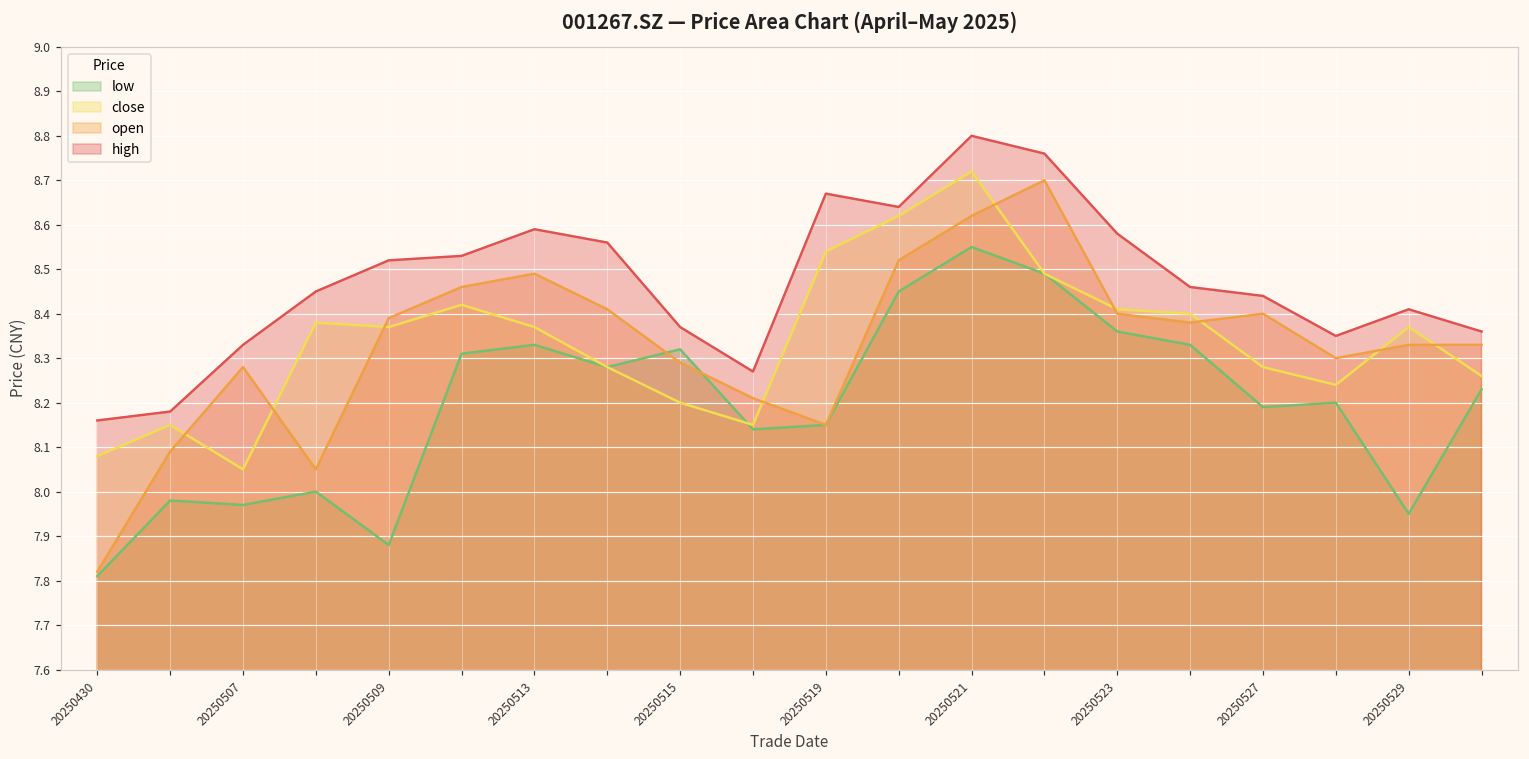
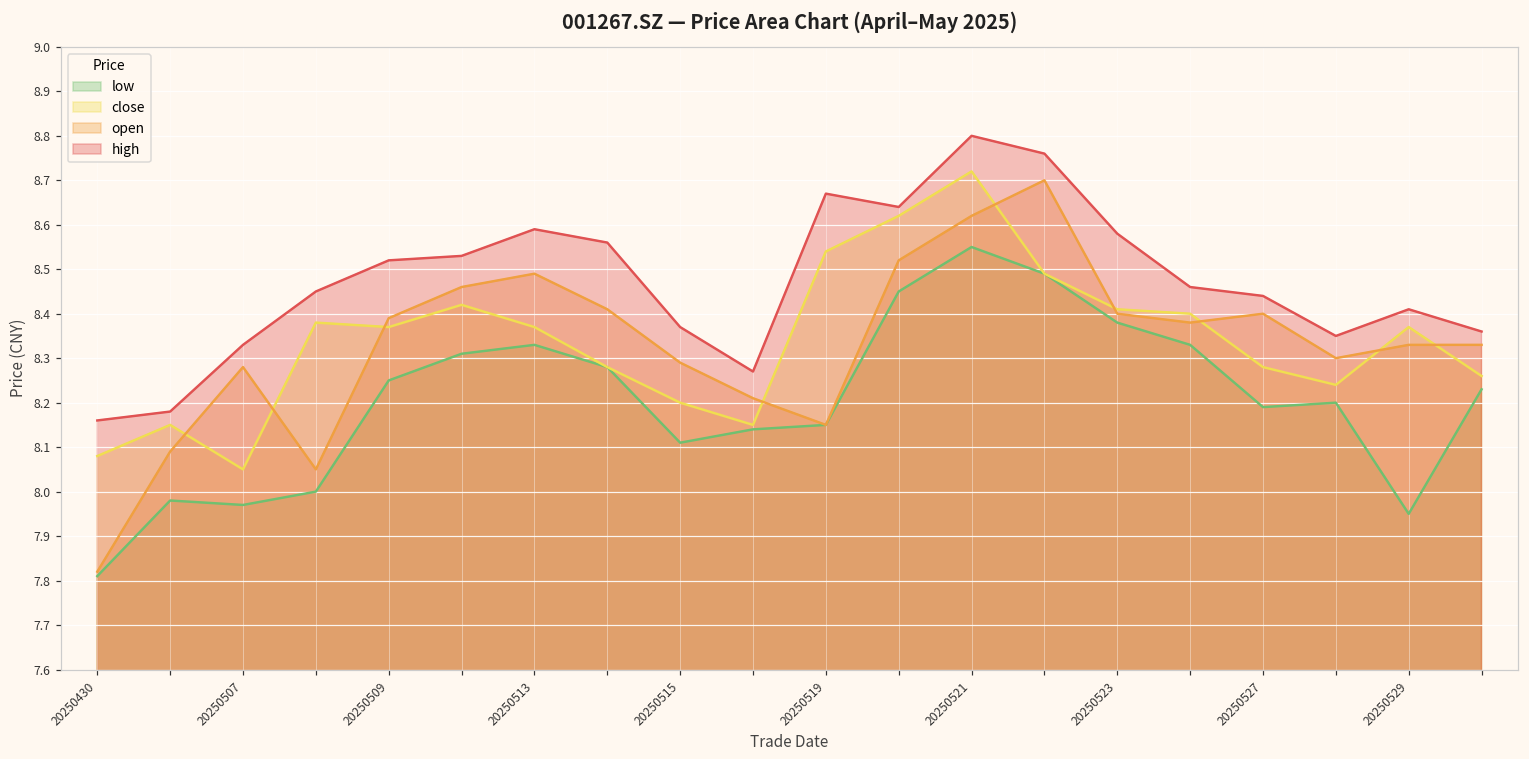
low, 20250509: 7.88 -> 8.25
low, 20250515: 8.32 -> 8.11
low, 20250523: 8.36 -> 8.38
